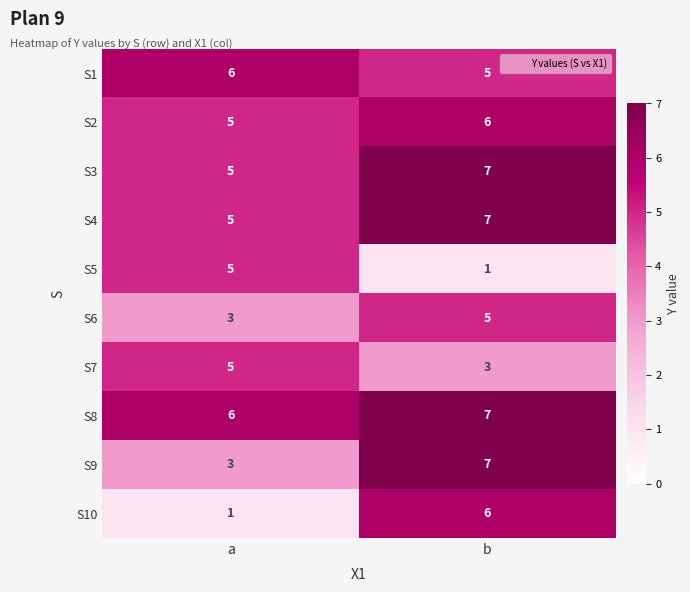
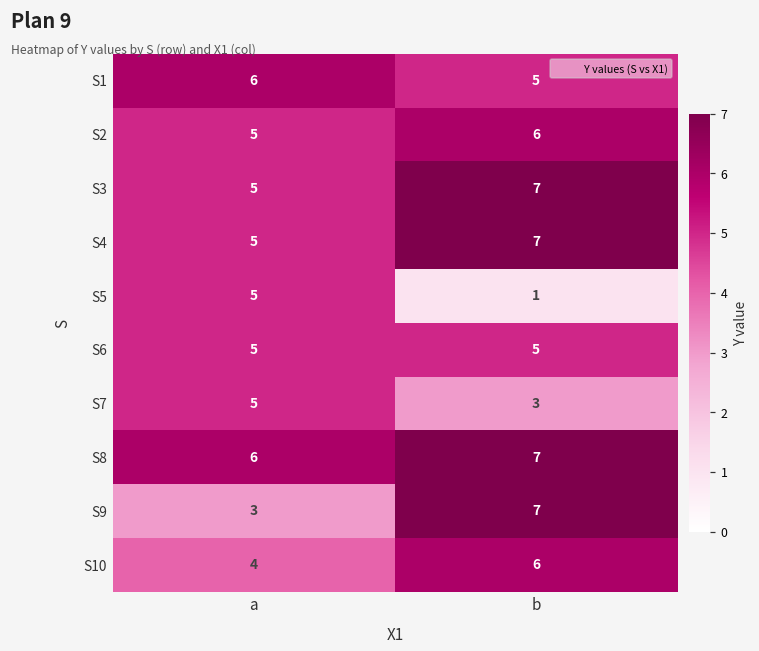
S6, a: 3 -> 5
S10, a: 1 -> 4
